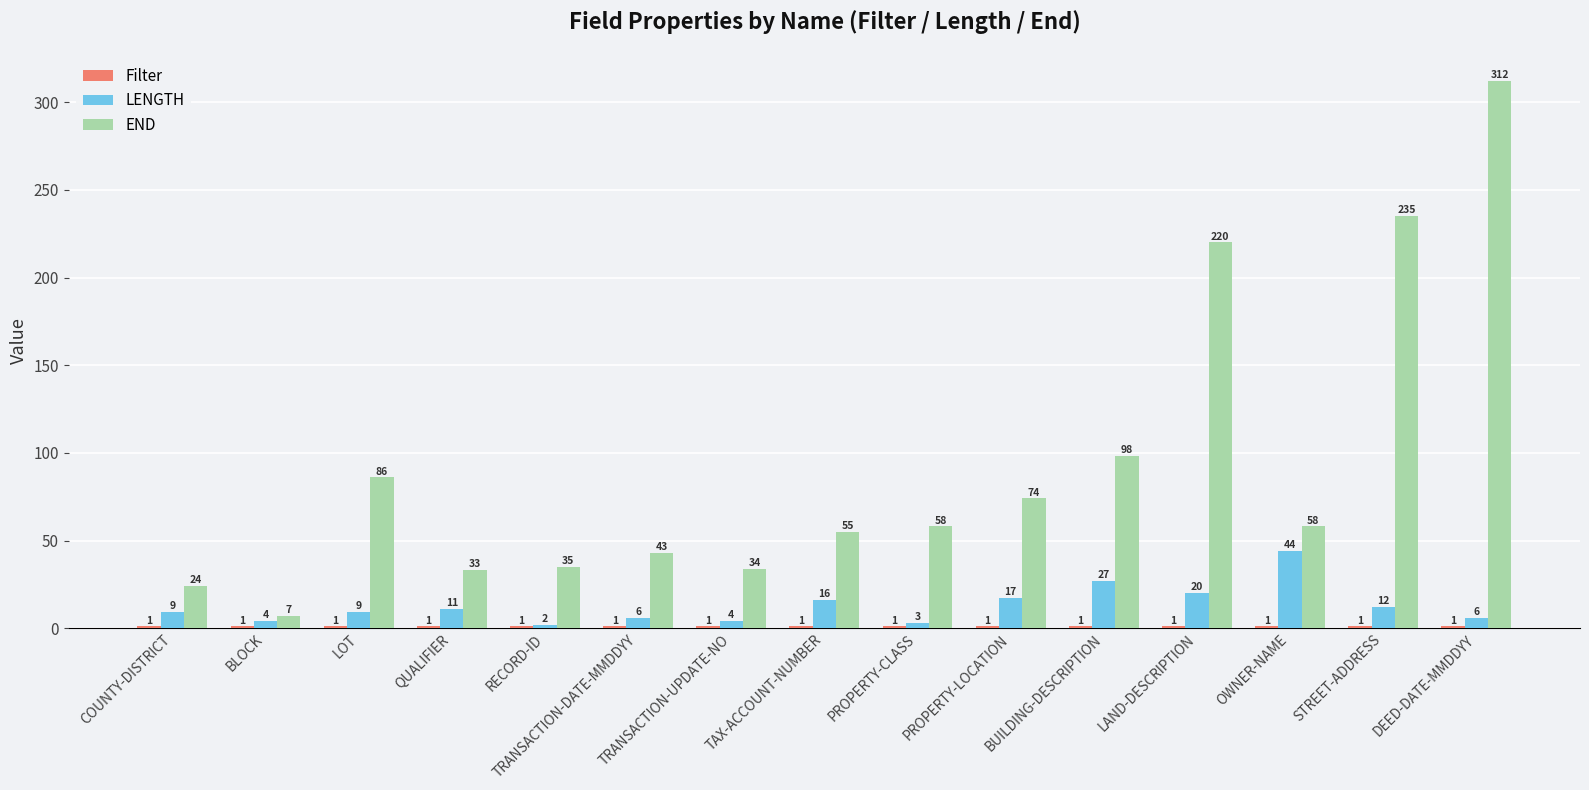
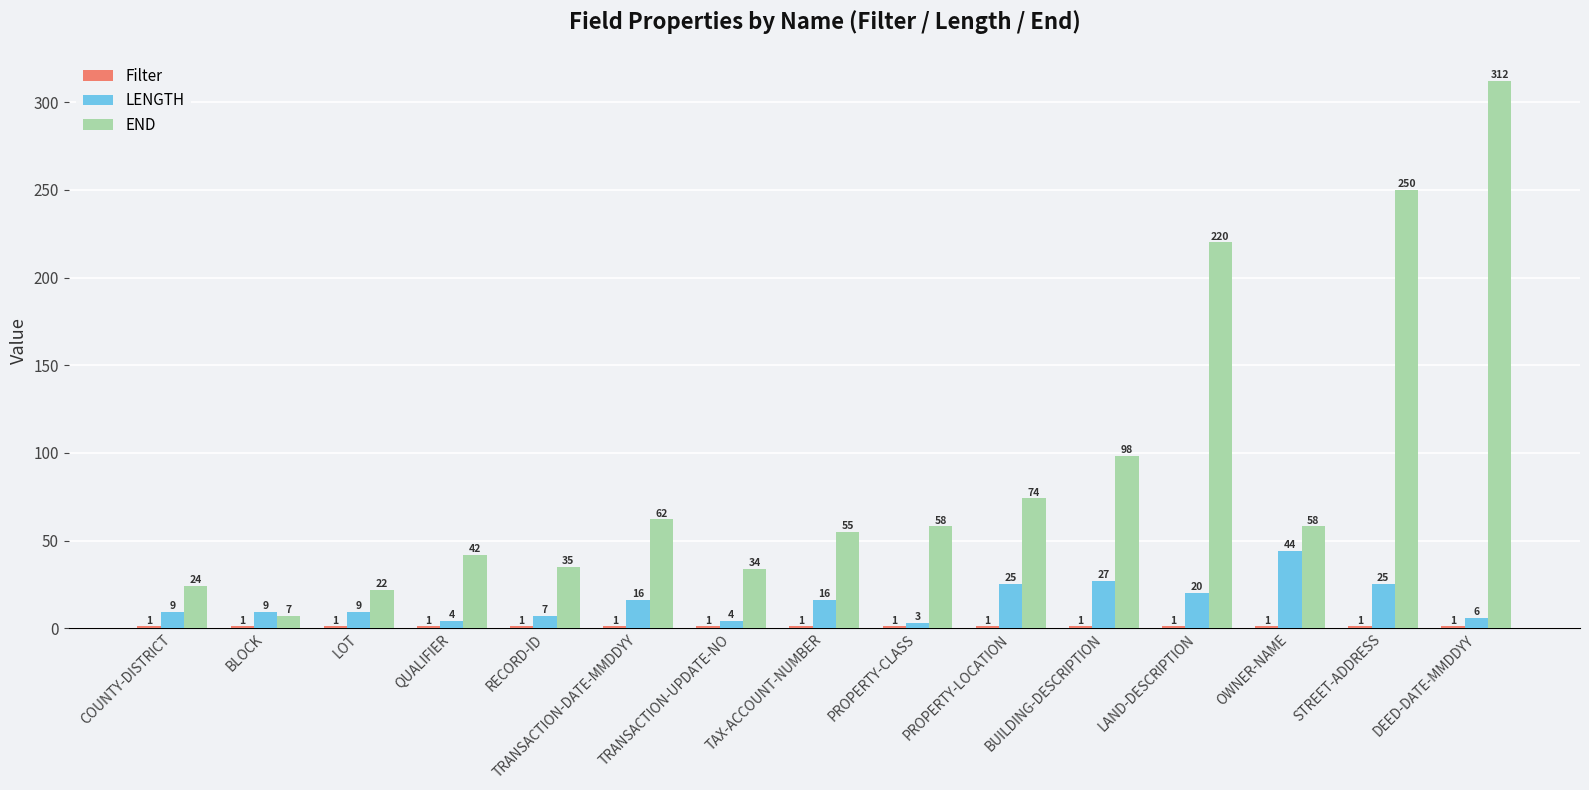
LENGTH, BLOCK: 4 -> 9
END, LOT: 86 -> 22
LENGTH, QUALIFIER: 11 -> 4
END, QUALIFIER: 33 -> 42
LENGTH, RECORD-ID: 2 -> 7
LENGTH, TRANSACTION-DATE-MMDDYY: 6 -> 16
END, TRANSACTION-DATE-MMDDYY: 43 -> 62
LENGTH, PROPERTY-LOCATION: 17 -> 25
LENGTH, STREET-ADDRESS: 12 -> 25
END, STREET-ADDRESS: 235 -> 250
